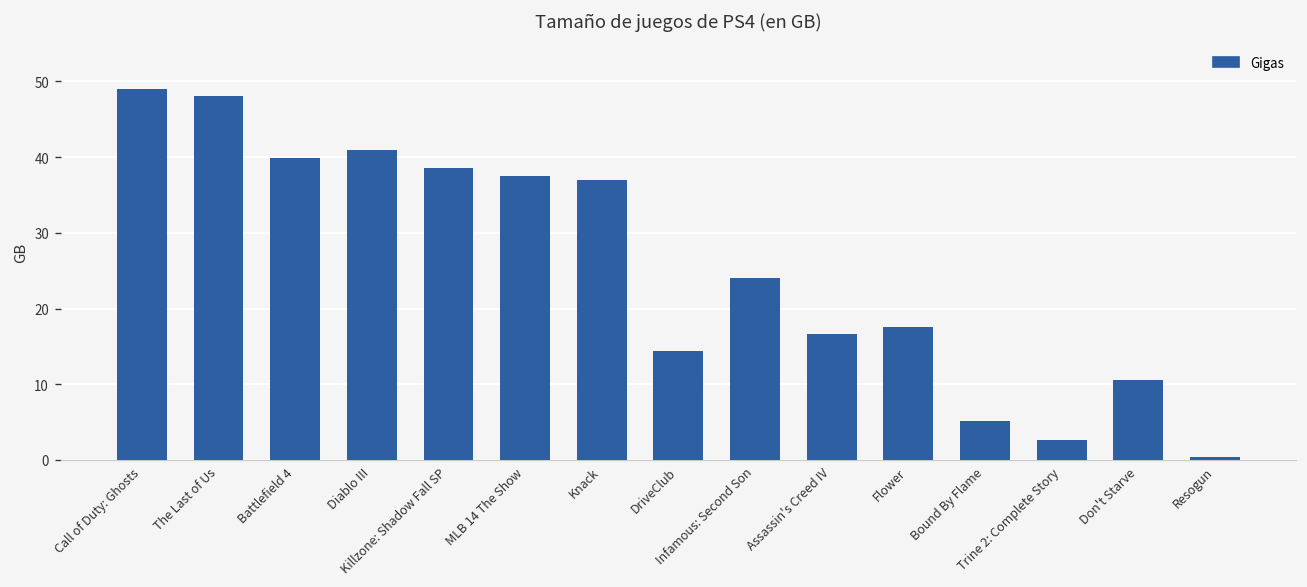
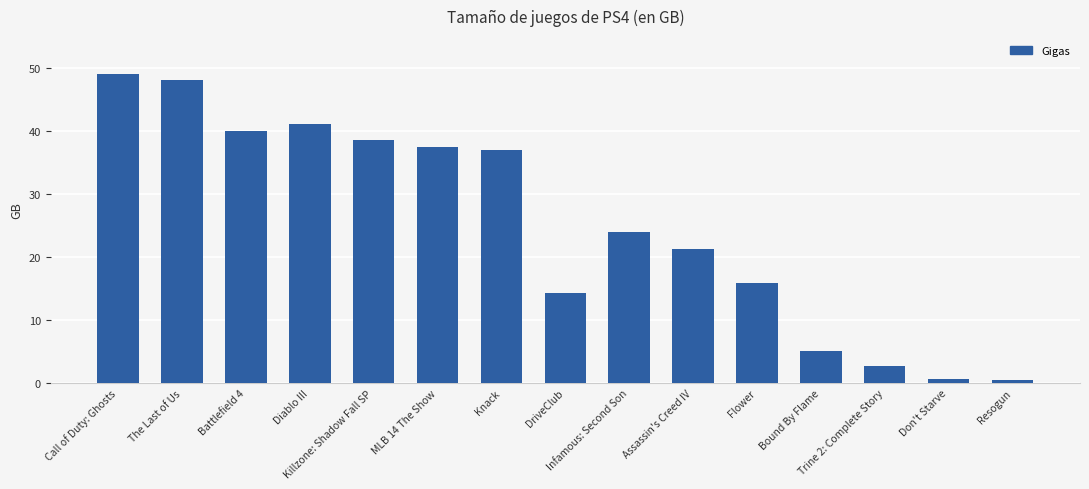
Assassin's Creed IV: 17 -> 21
Flower: 18 -> 16
Don't Starve: 11 -> 1
